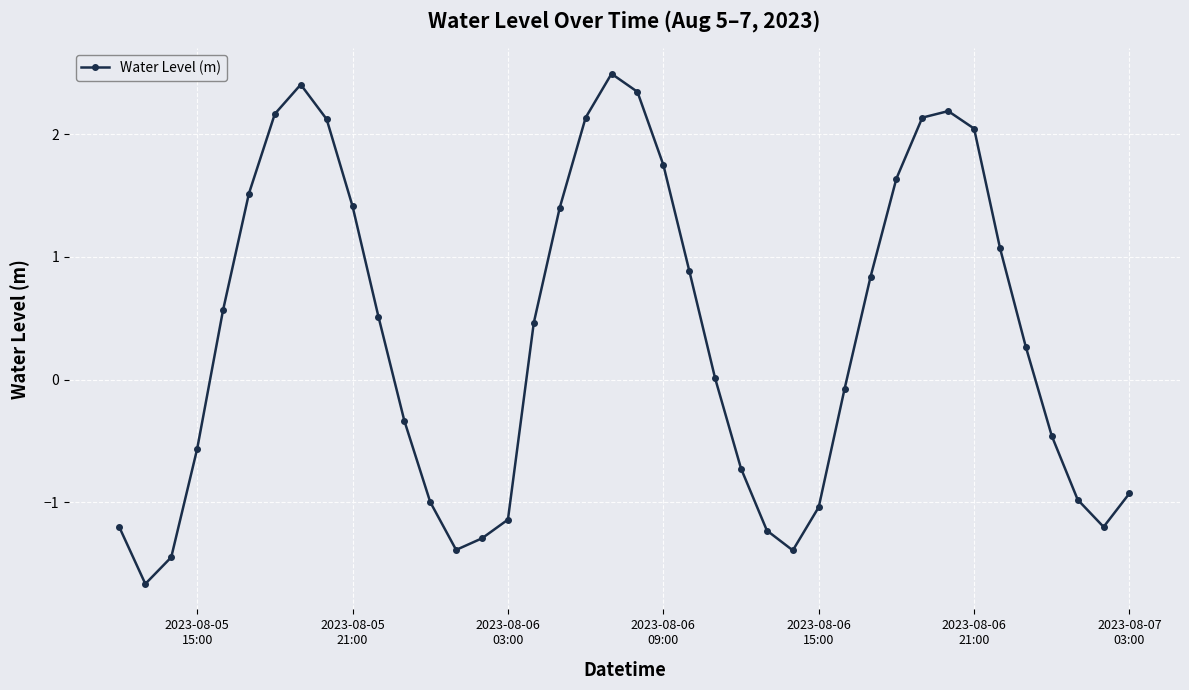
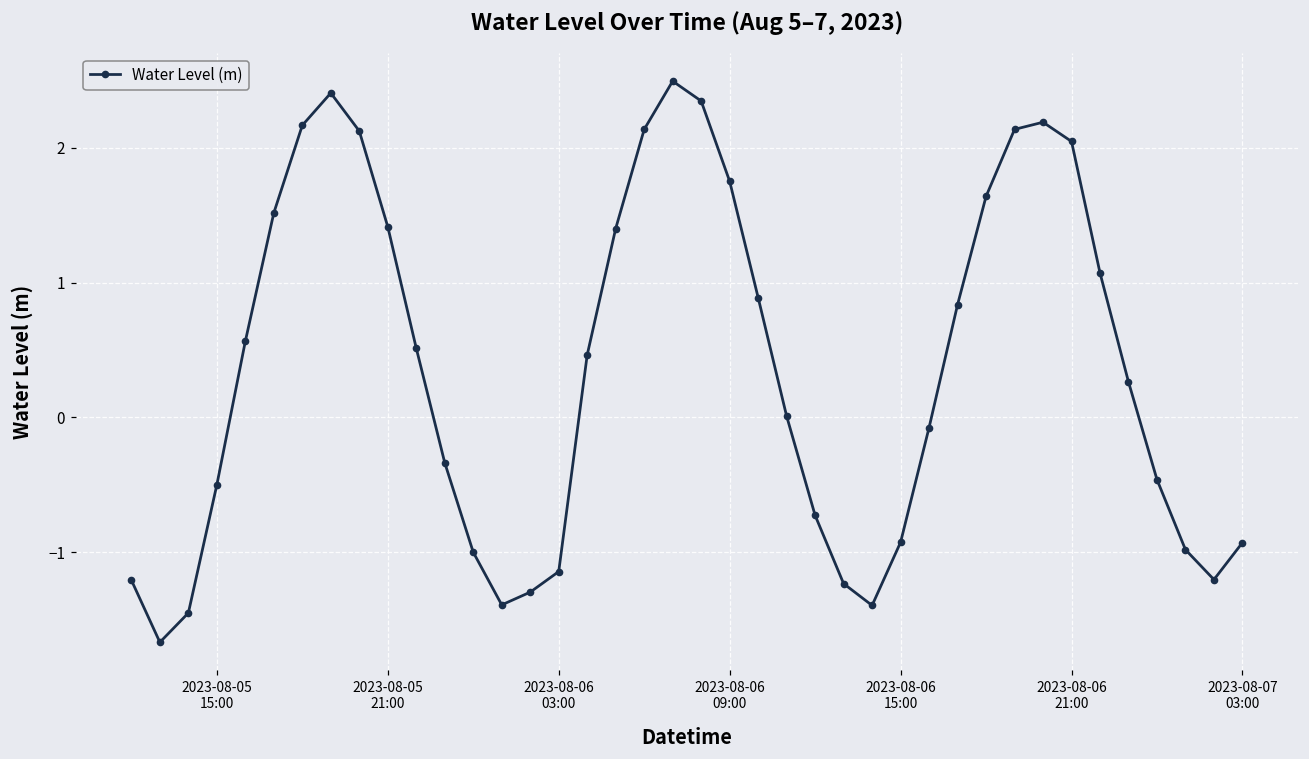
2023-08-05 15:00: -0.57 -> -0.50
2023-08-06 15:00: -1.04 -> -0.92
